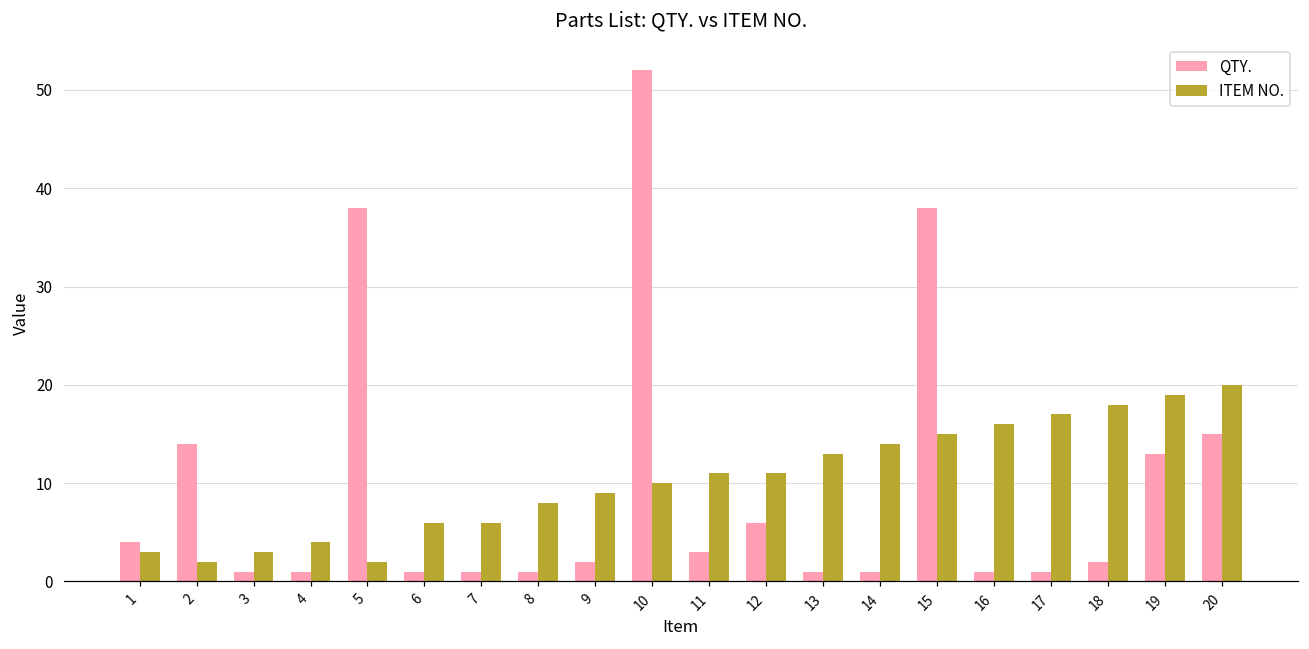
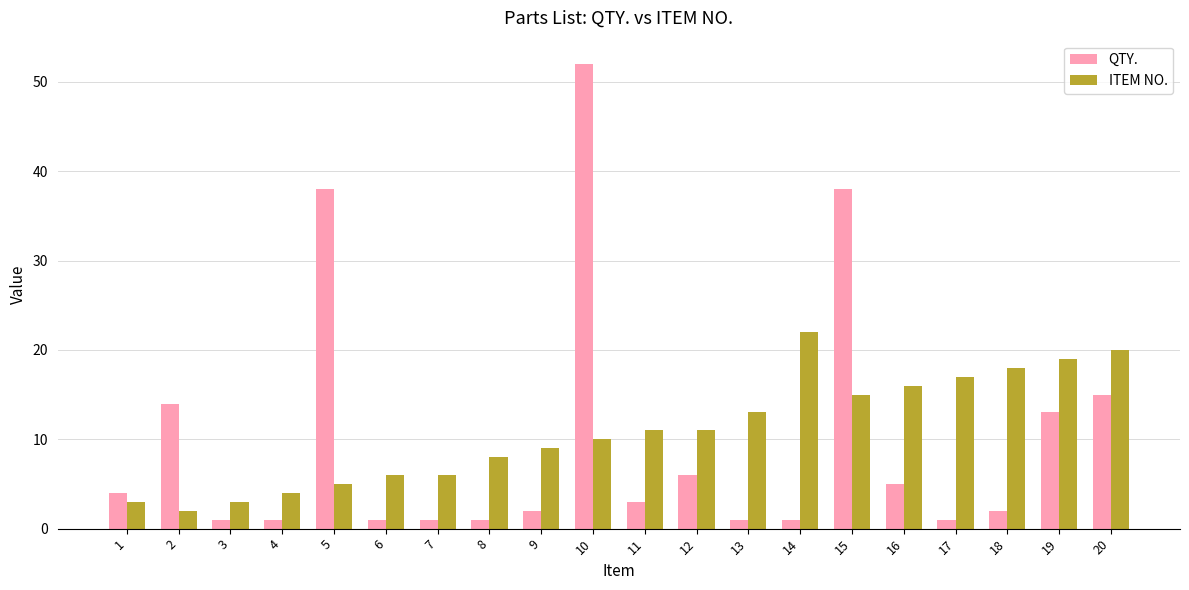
ITEM NO., 5: 2 -> 5
ITEM NO., 14: 14 -> 22
QTY., 16: 1 -> 5
